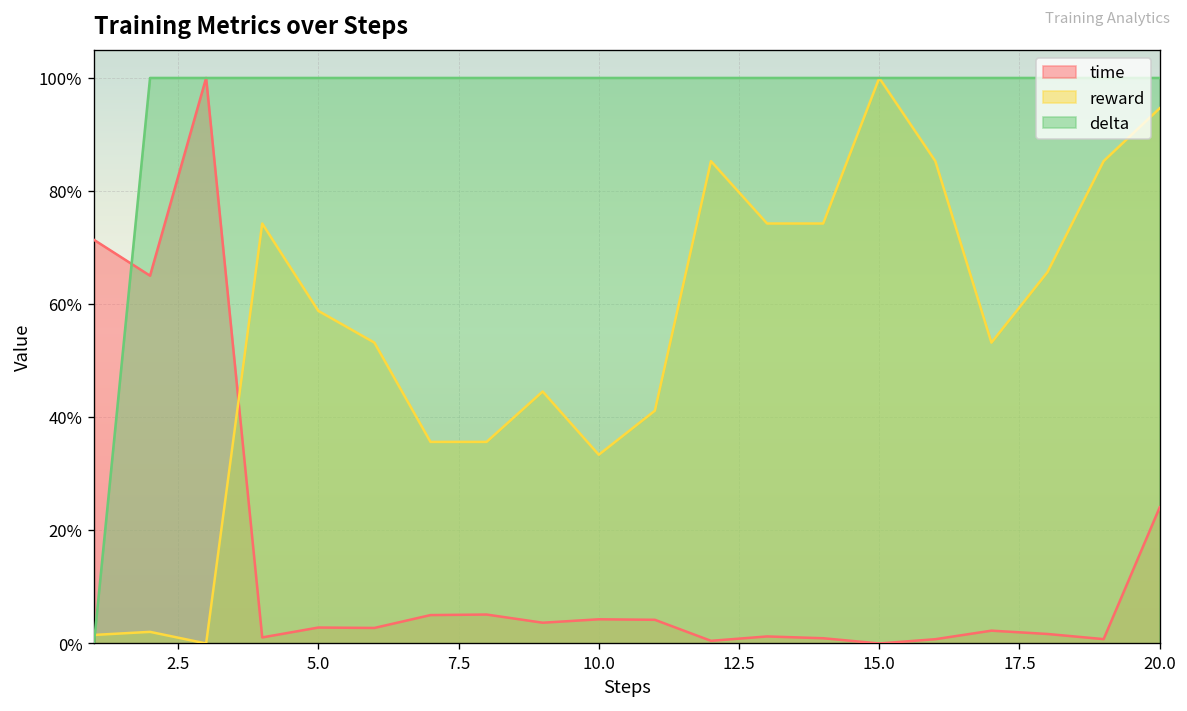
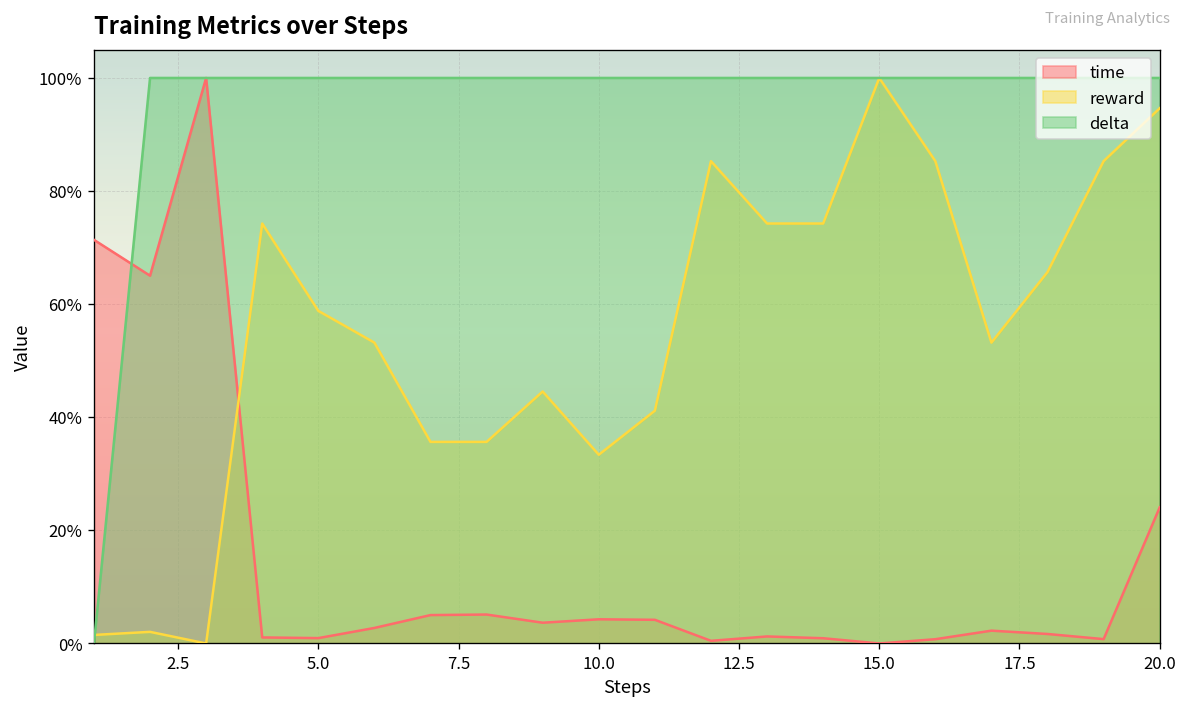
time, 5.0: 3% -> 1%
